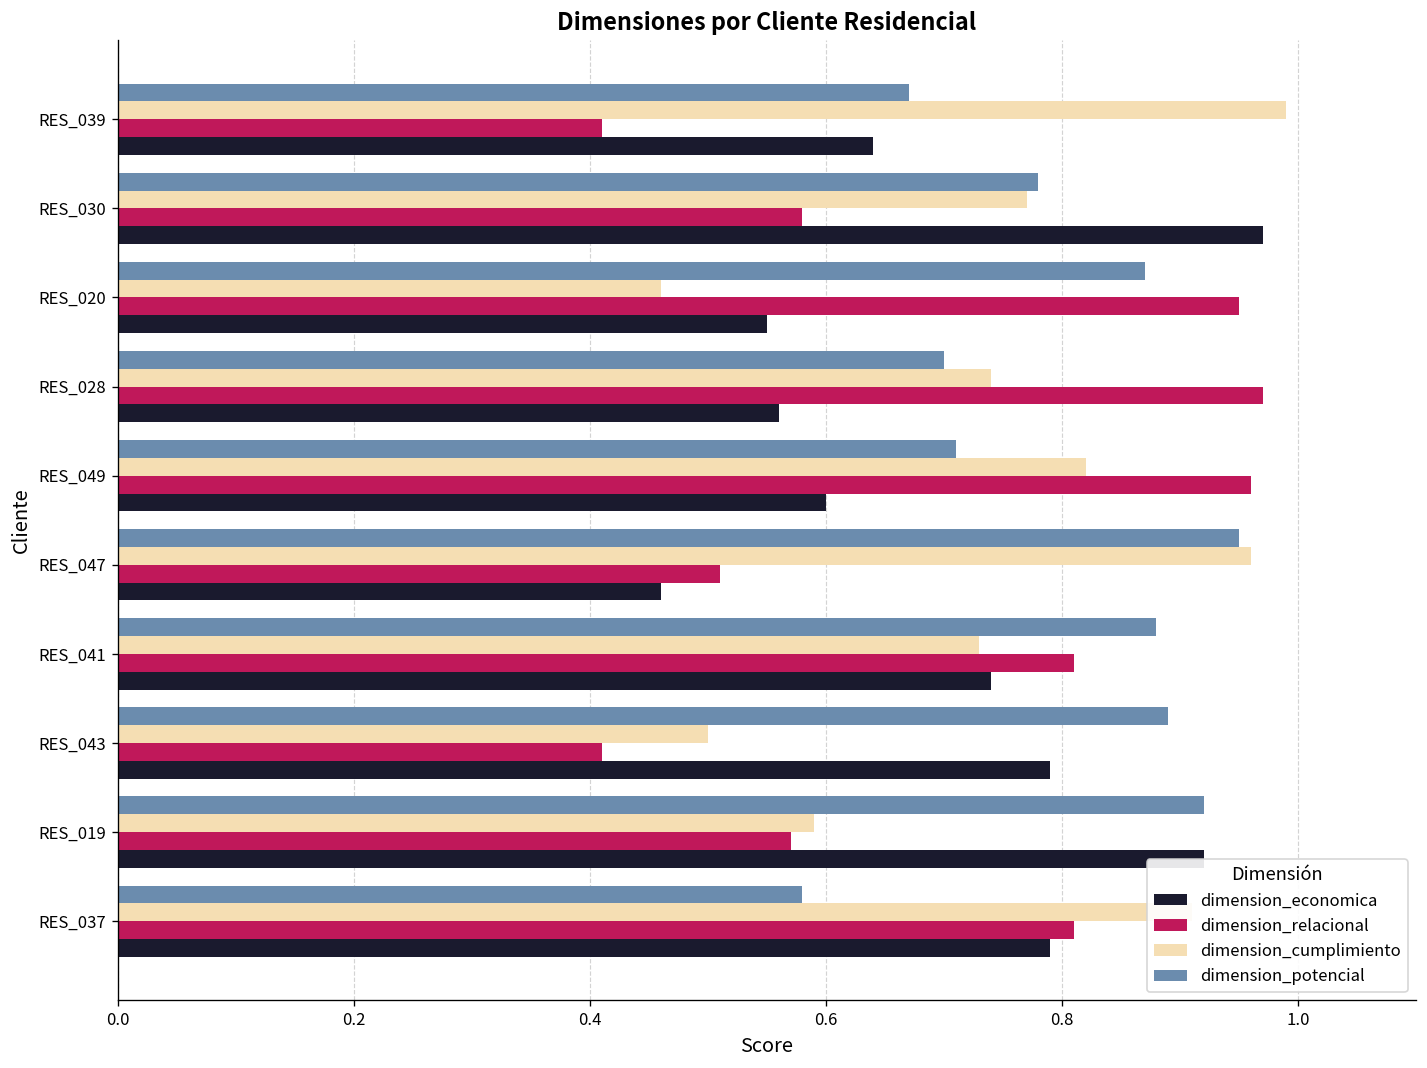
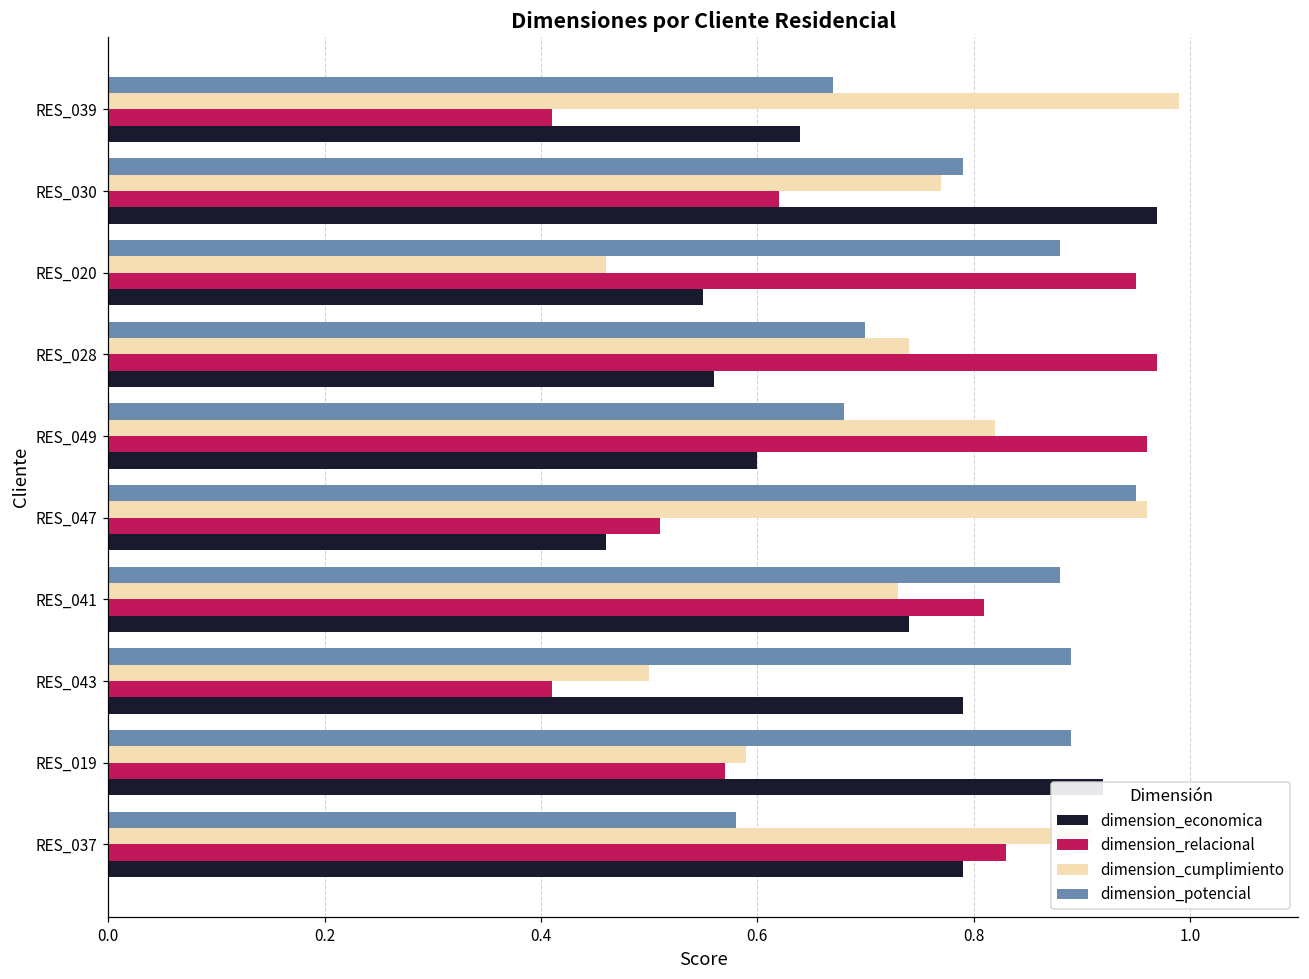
dimension_potencial, RES_030: 0.78 -> 0.79
dimension_relacional, RES_030: 0.58 -> 0.62
dimension_potencial, RES_020: 0.87 -> 0.88
dimension_potencial, RES_049: 0.71 -> 0.68
dimension_potencial, RES_019: 0.92 -> 0.89
dimension_relacional, RES_037: 0.81 -> 0.83
